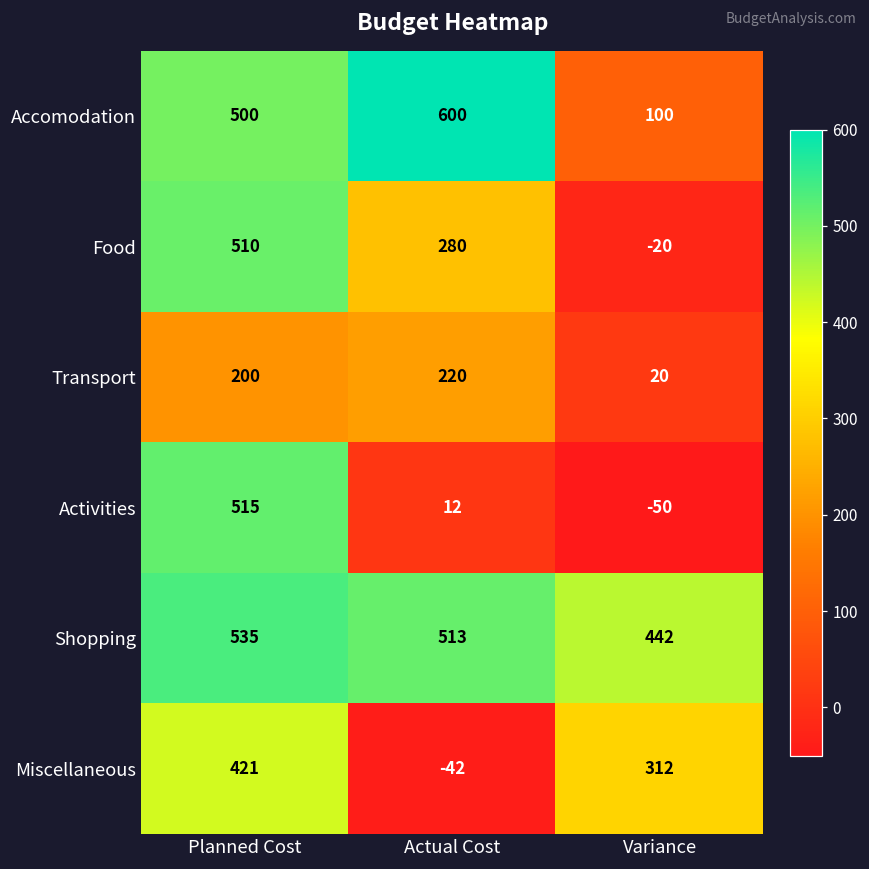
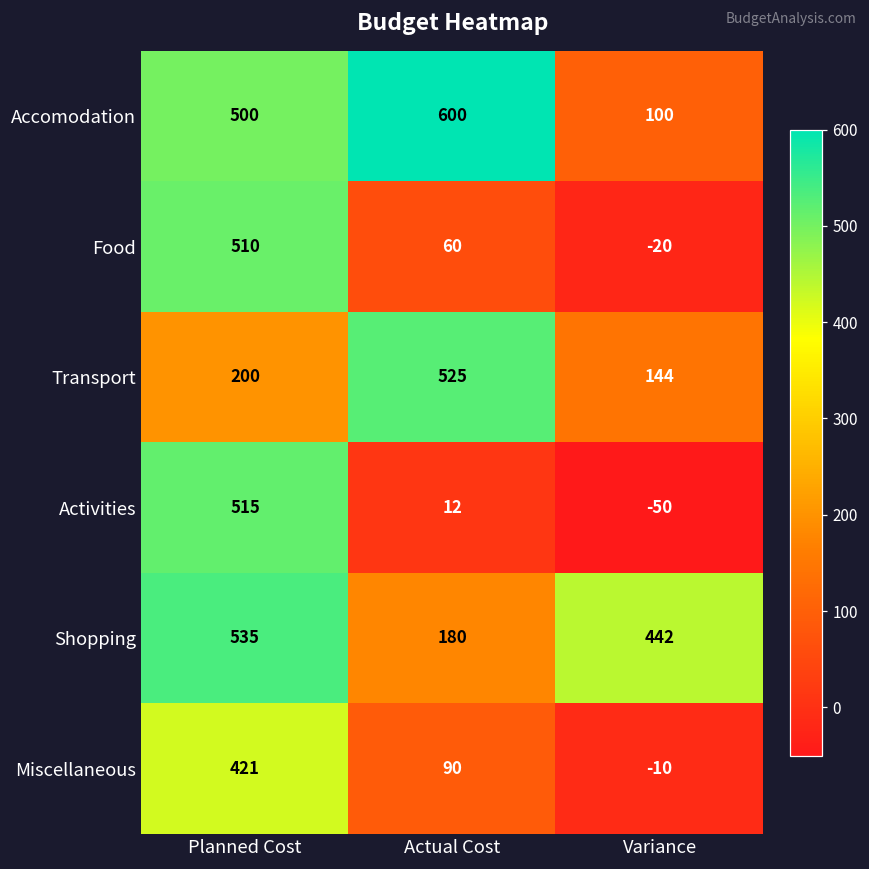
Food, Actual Cost: 280 -> 60
Transport, Actual Cost: 220 -> 525
Transport, Variance: 20 -> 144
Shopping, Actual Cost: 513 -> 180
Miscellaneous, Actual Cost: -42 -> 90
Miscellaneous, Variance: 312 -> -10
